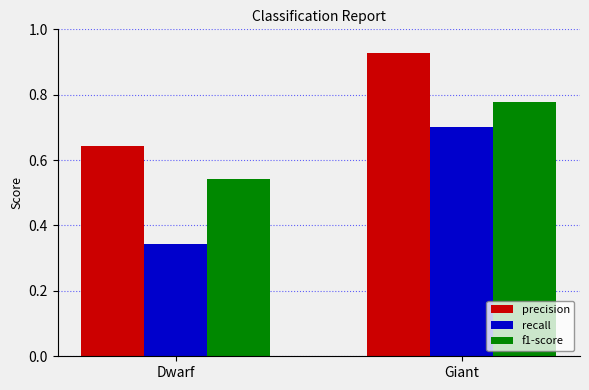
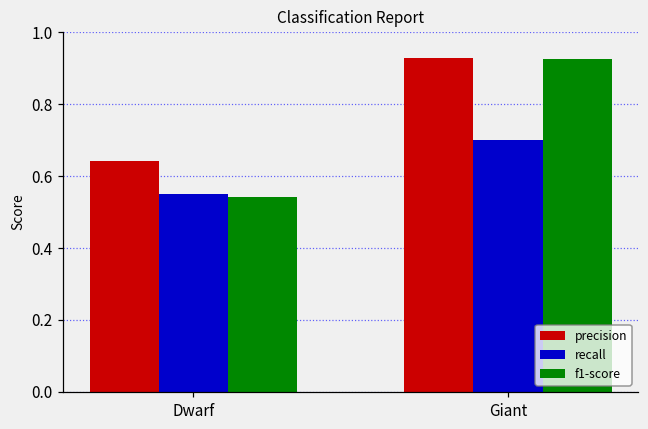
recall, Dwarf: 0.34 -> 0.55
f1-score, Giant: 0.78 -> 0.93
